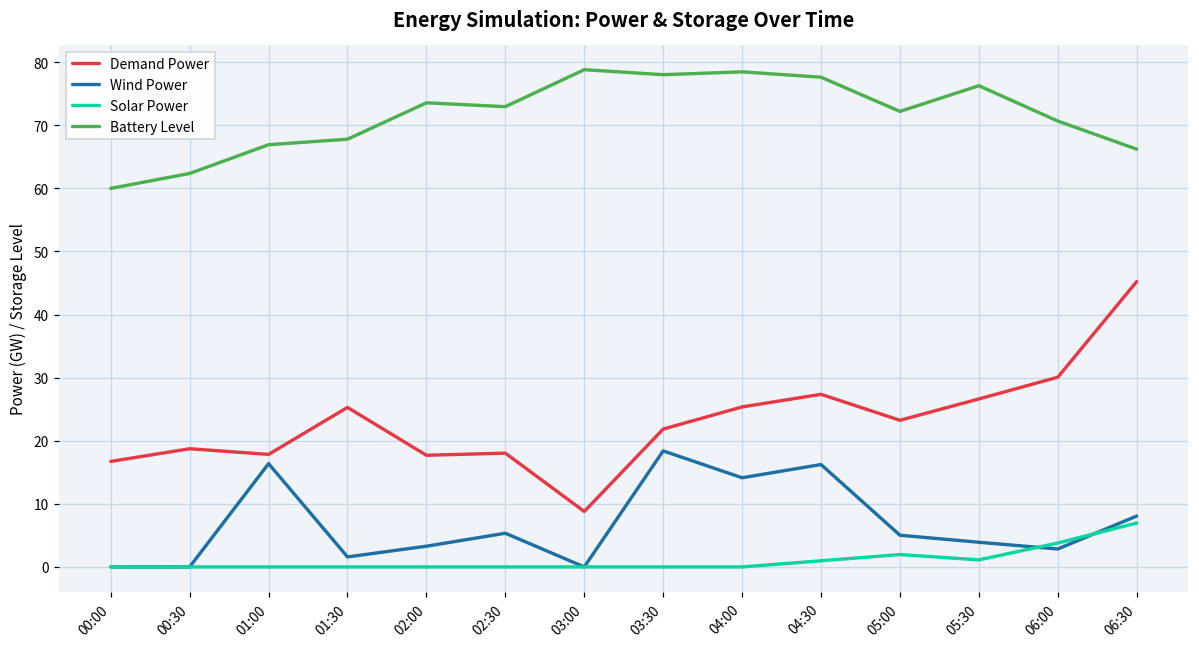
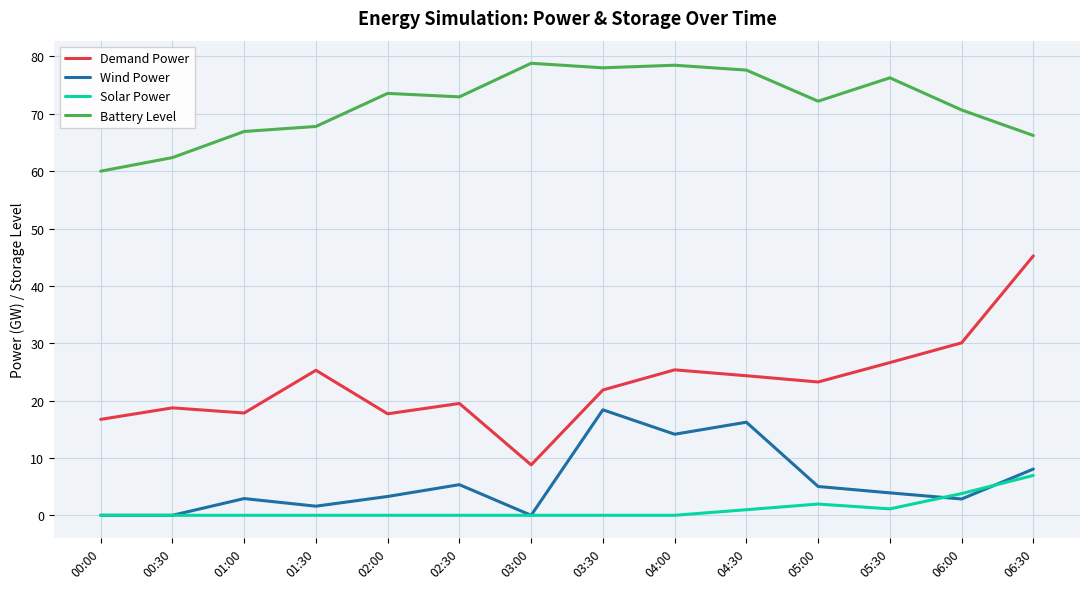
Wind Power, 01:00: 16 -> 3
Demand Power, 02:30: 18 -> 20
Demand Power, 04:30: 27 -> 24
